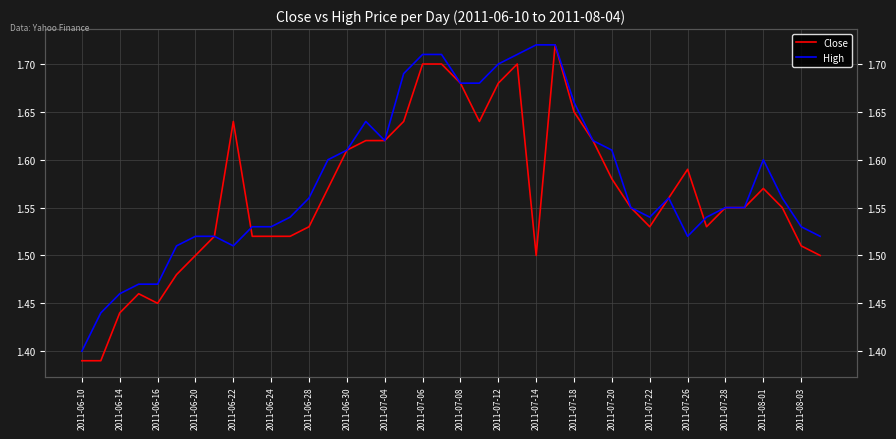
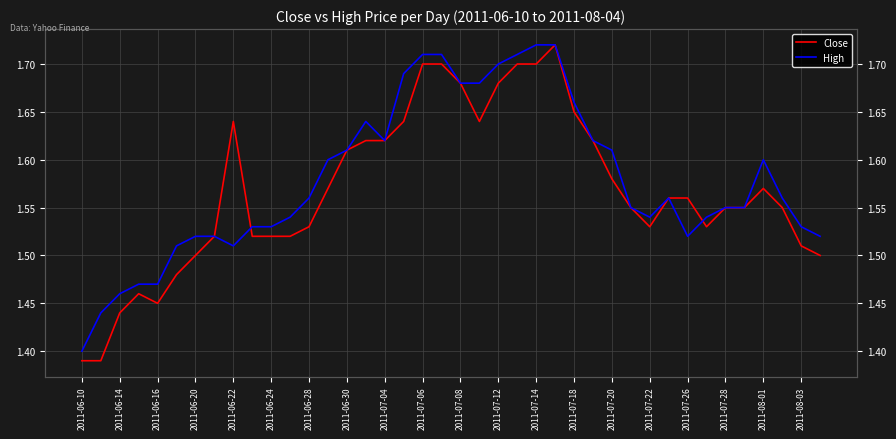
Close, 2011-07-14: 1.5 -> 1.7
Close, 2011-07-26: 1.59 -> 1.56
